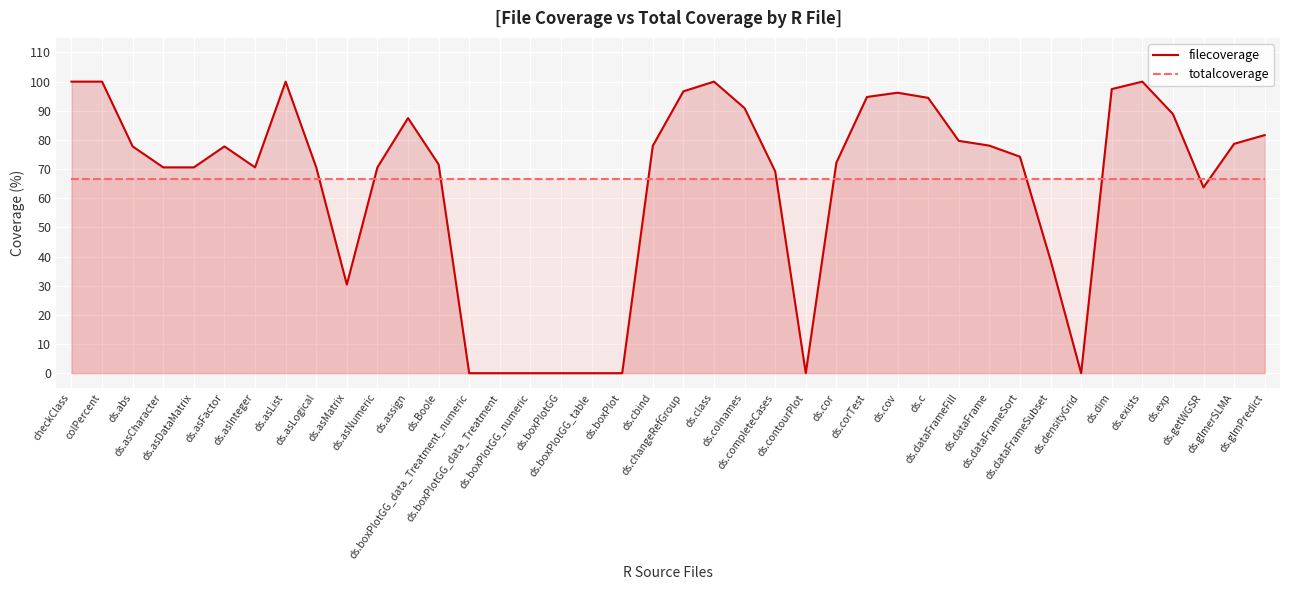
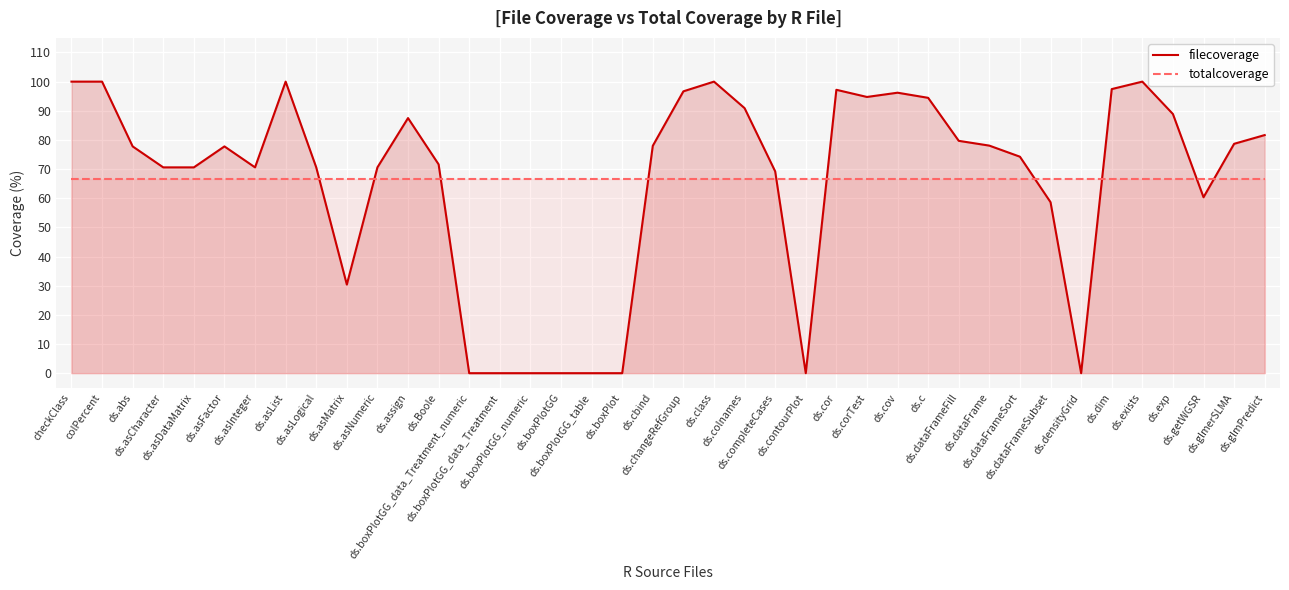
filecoverage, ds.cor: 72 -> 97
filecoverage, ds.dataFrameSubset: 39 -> 59
filecoverage, ds.getWGSR: 64 -> 60
